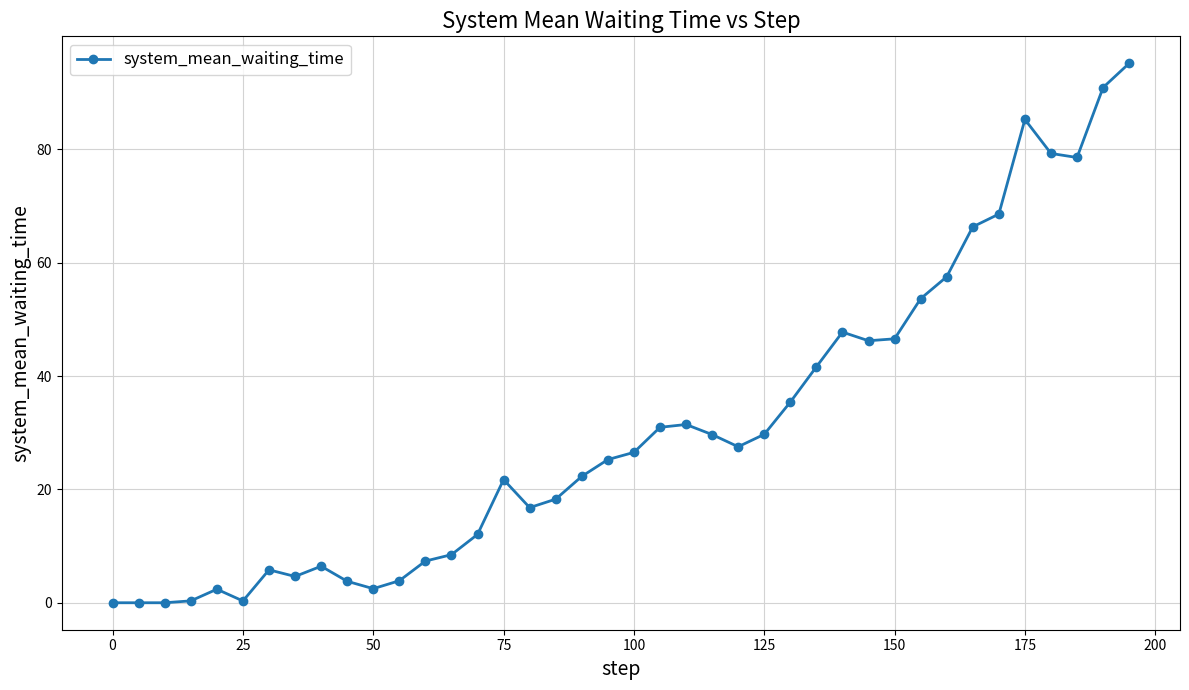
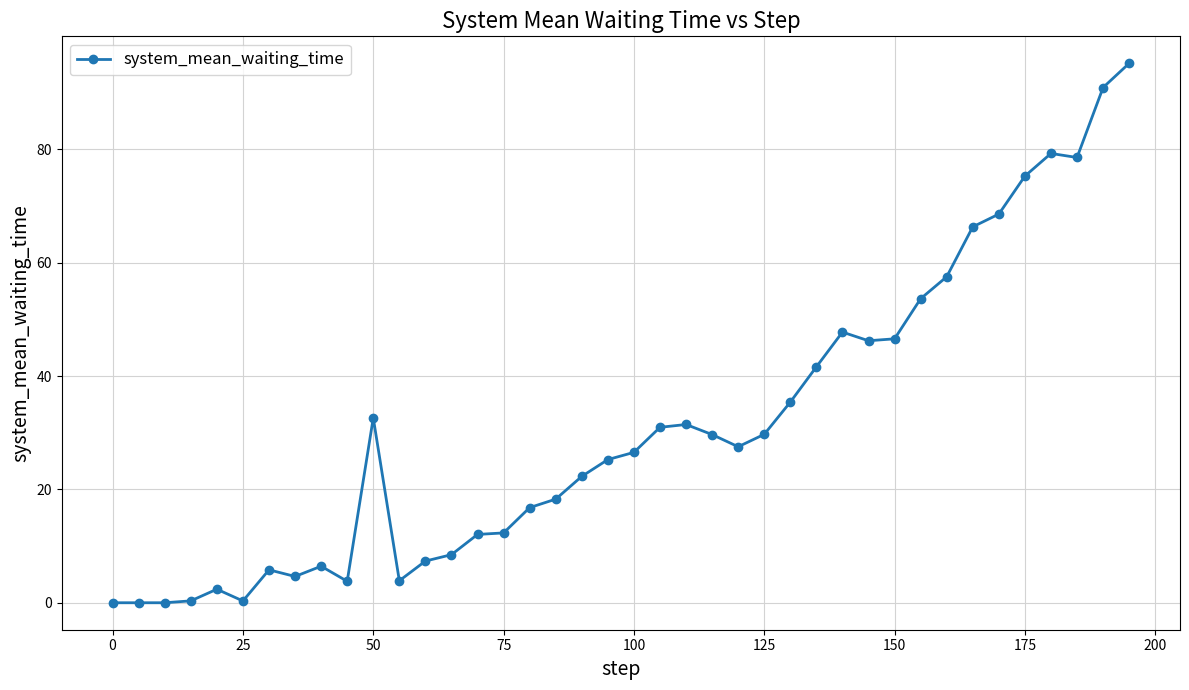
50: 2 -> 33
75: 22 -> 12
175: 85 -> 75
